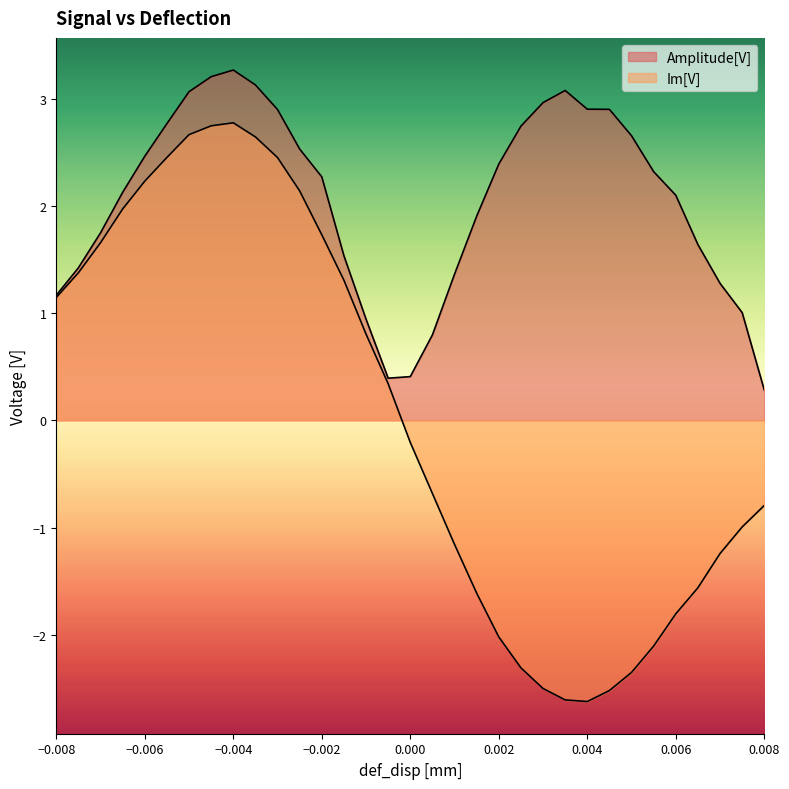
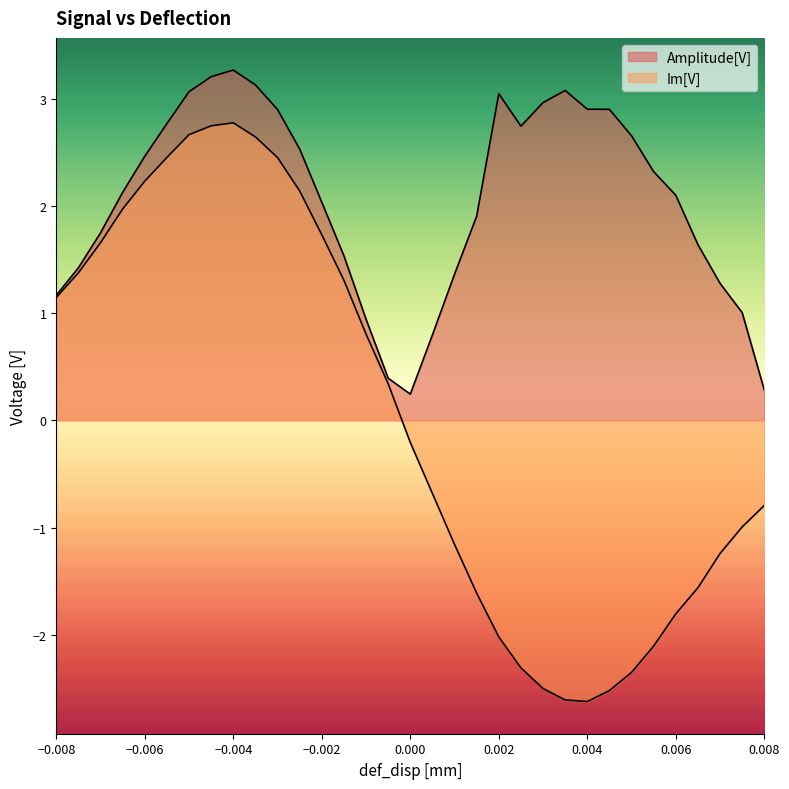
Amplitude[V], −0.002: 2.27 -> 2.03
Amplitude[V], 0.000: 0.41 -> 0.24
Amplitude[V], 0.002: 2.39 -> 3.05
